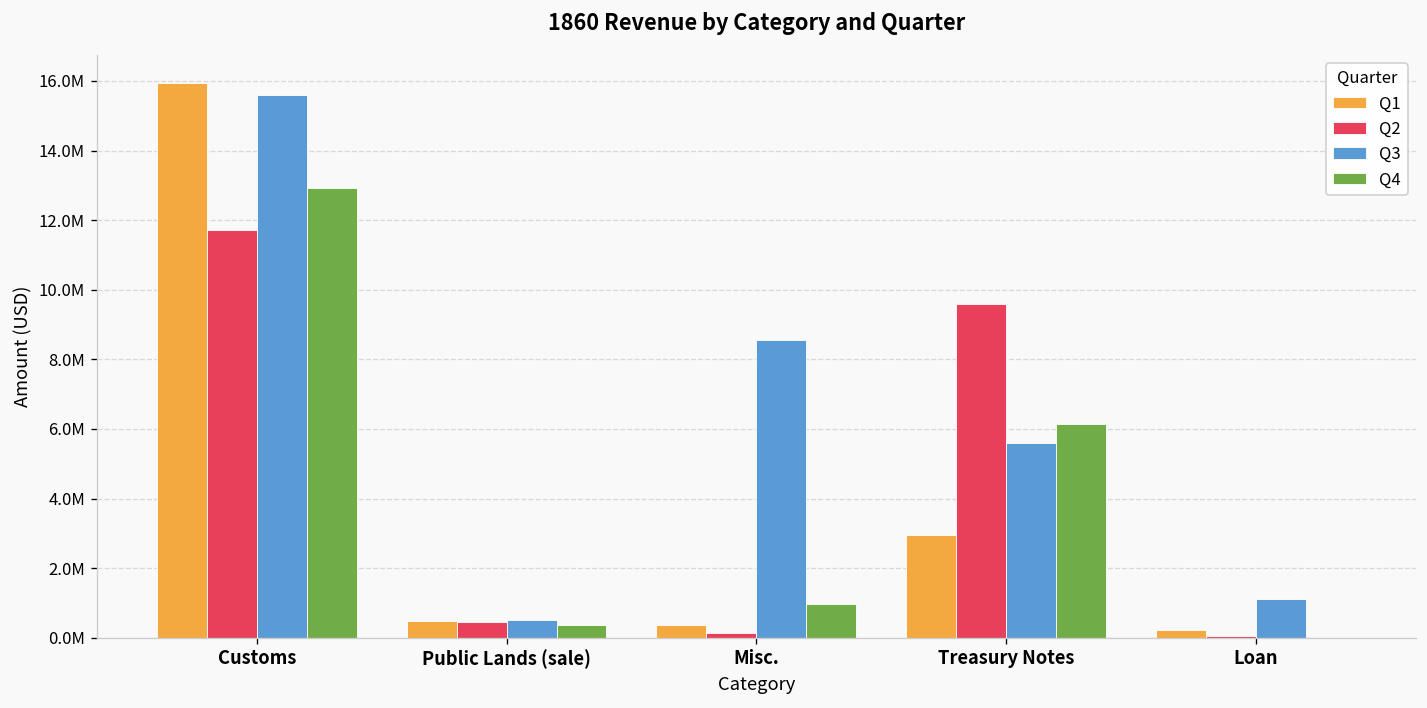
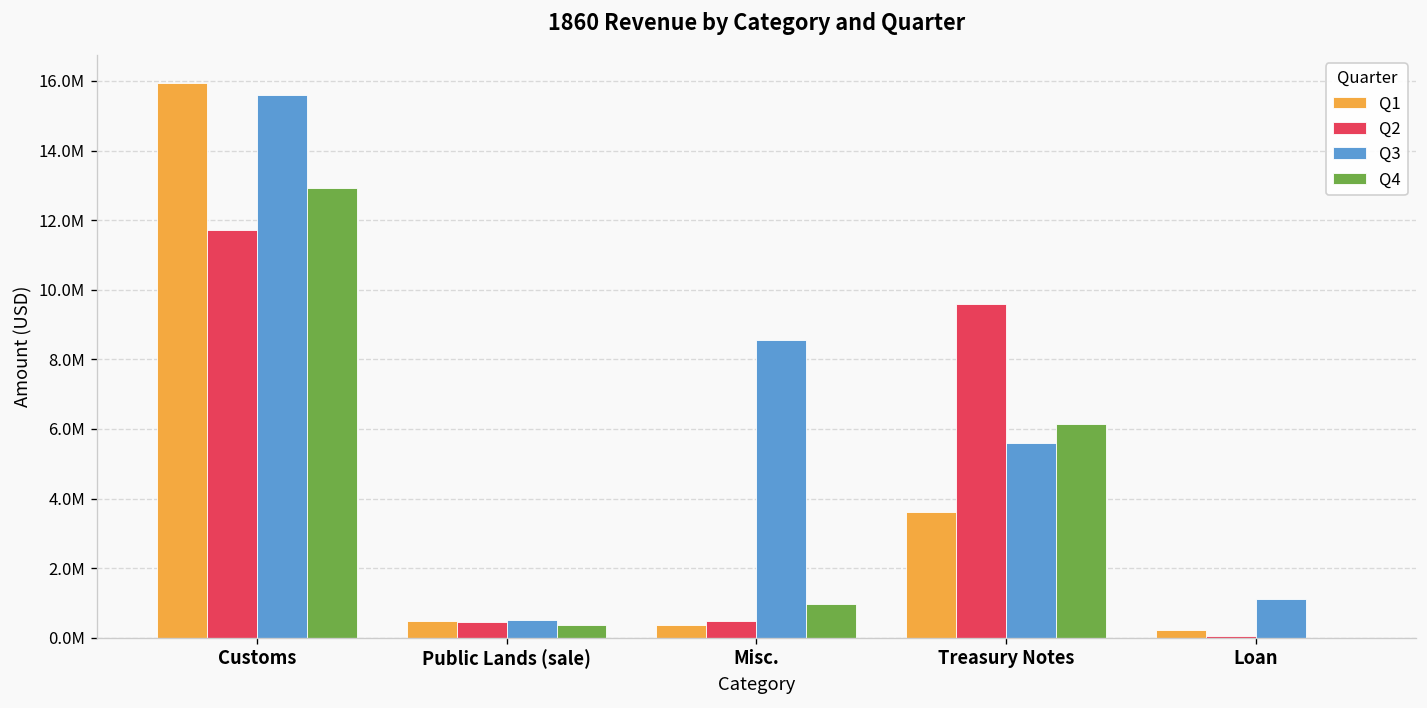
Q2, Misc.: 100000 -> 500000
Q1, Treasury Notes: 3000000 -> 3600000
